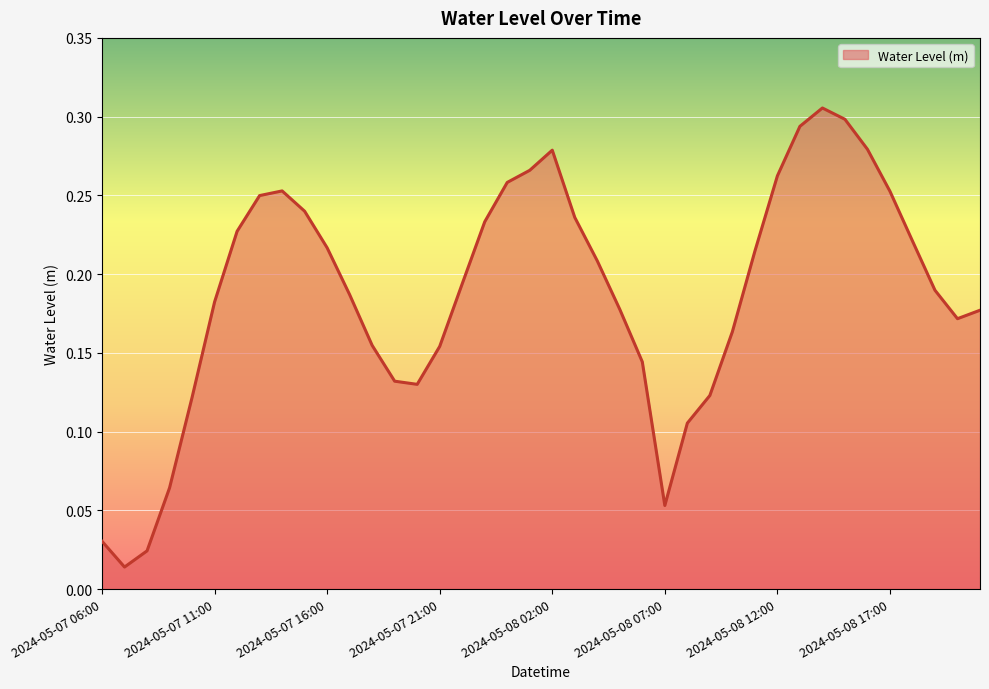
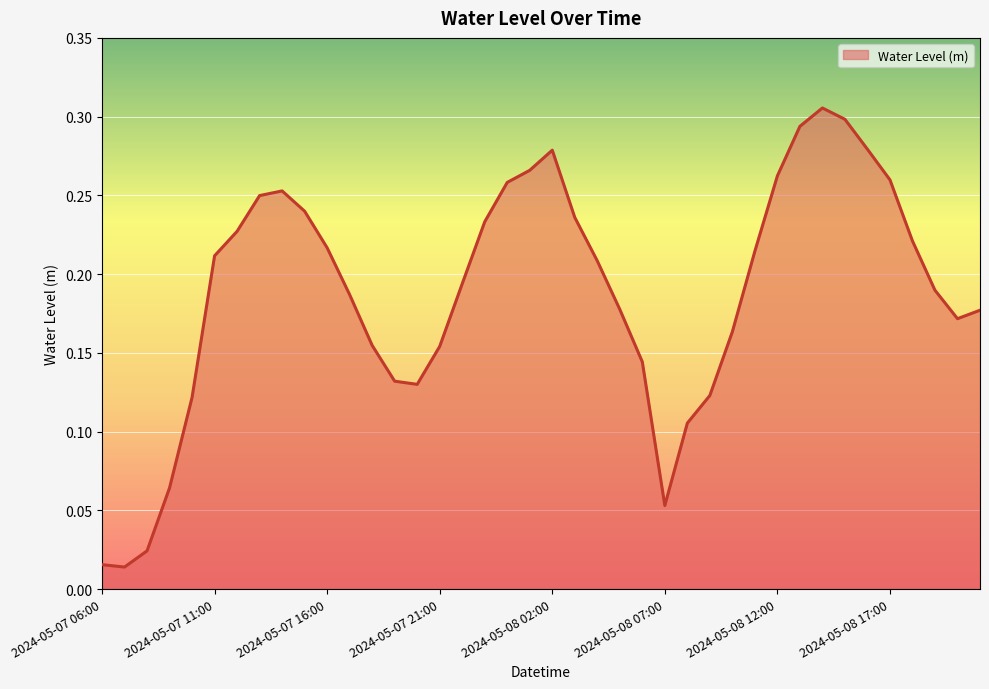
2024-05-07 06:00: 0.030 -> 0.015
2024-05-07 11:00: 0.182 -> 0.212
2024-05-08 17:00: 0.253 -> 0.260
